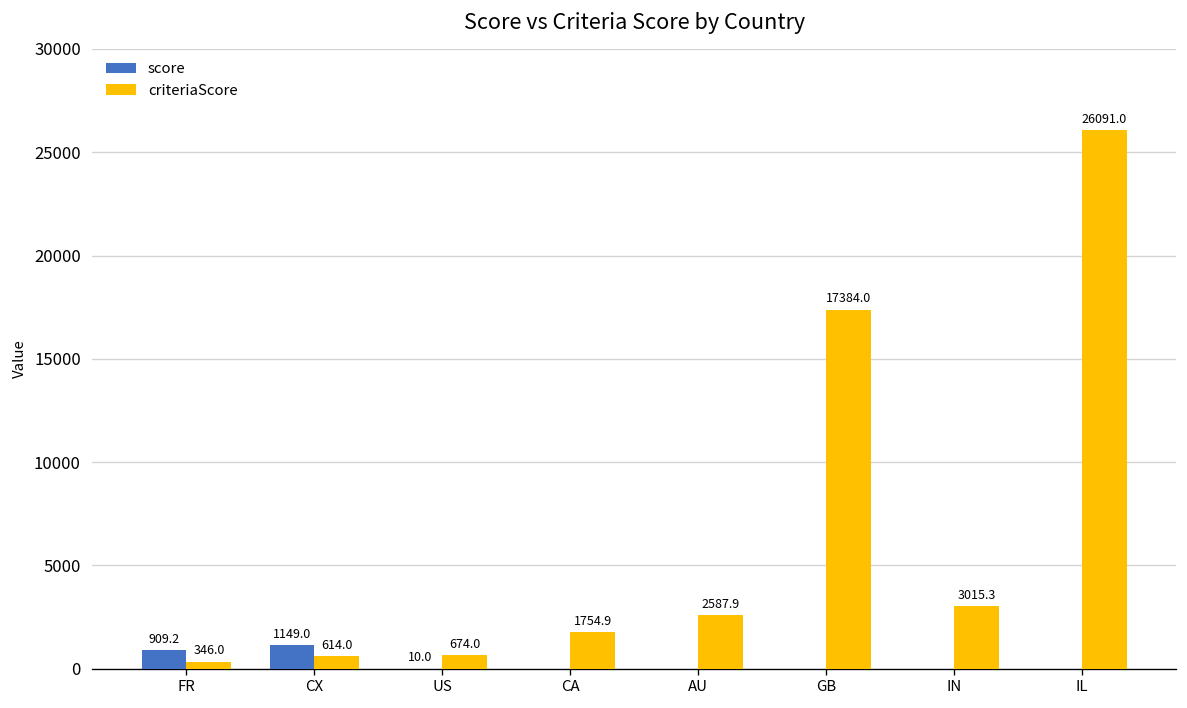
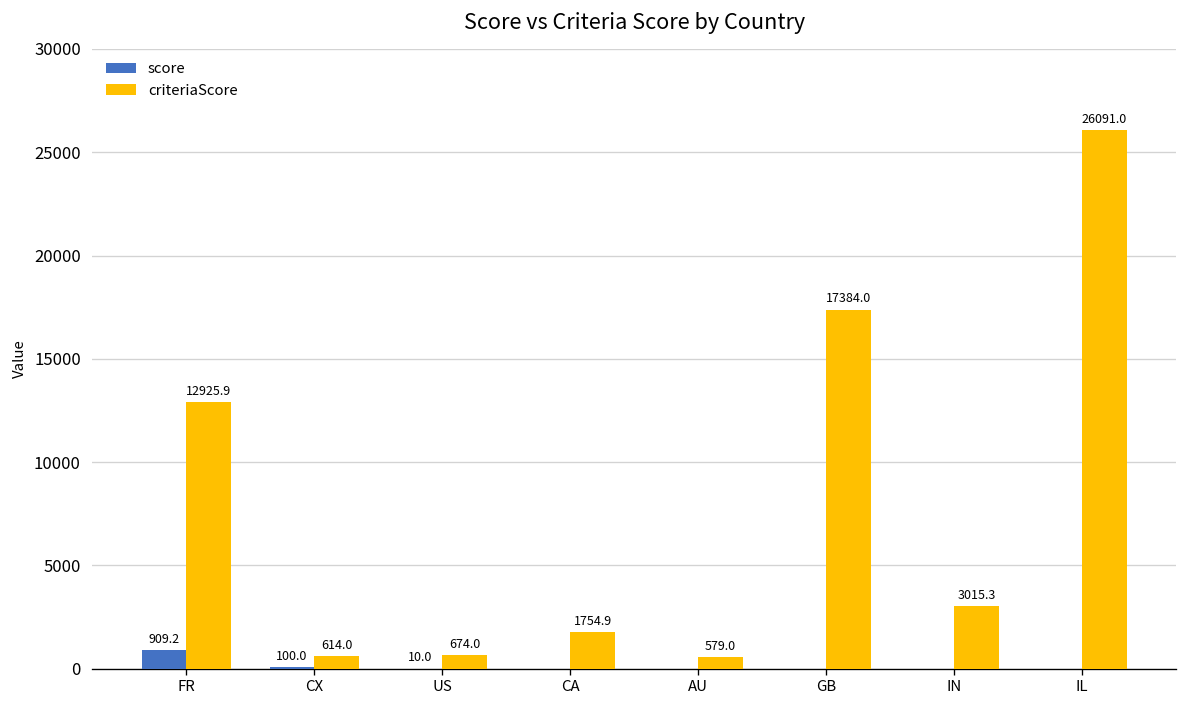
criteriaScore, FR: 346.0 -> 12925.9
score, CX: 1149.0 -> 100.0
criteriaScore, AU: 2587.9 -> 579.0
